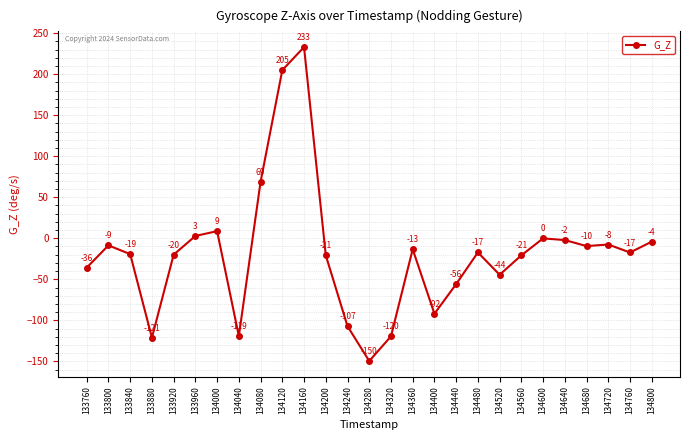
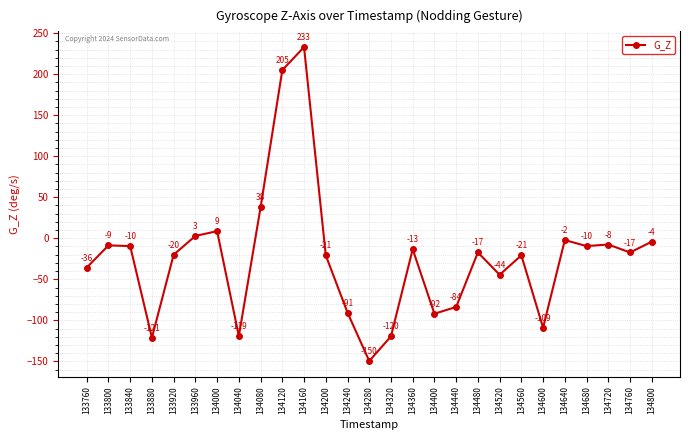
133840: -19 -> -10
134080: 69 -> 38
134240: -107 -> -91
134440: -56 -> -84
134600: 0 -> -109
